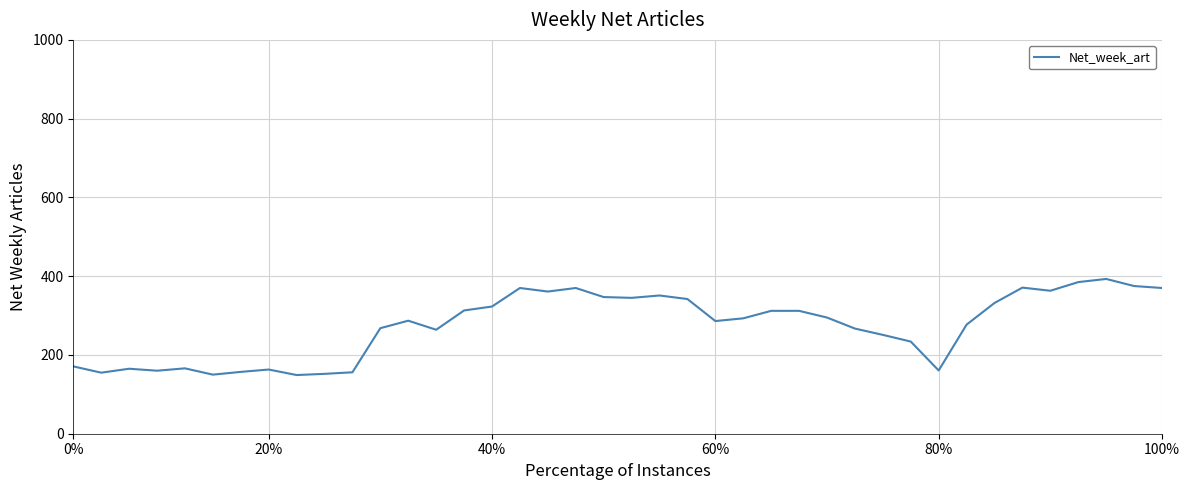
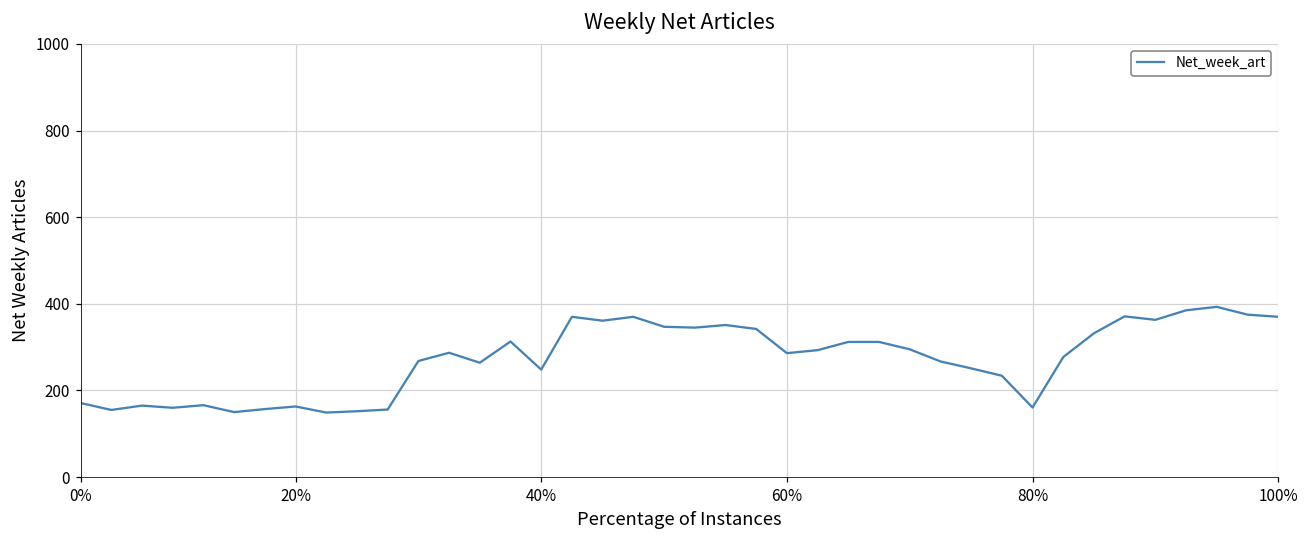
40%: 320 -> 250
